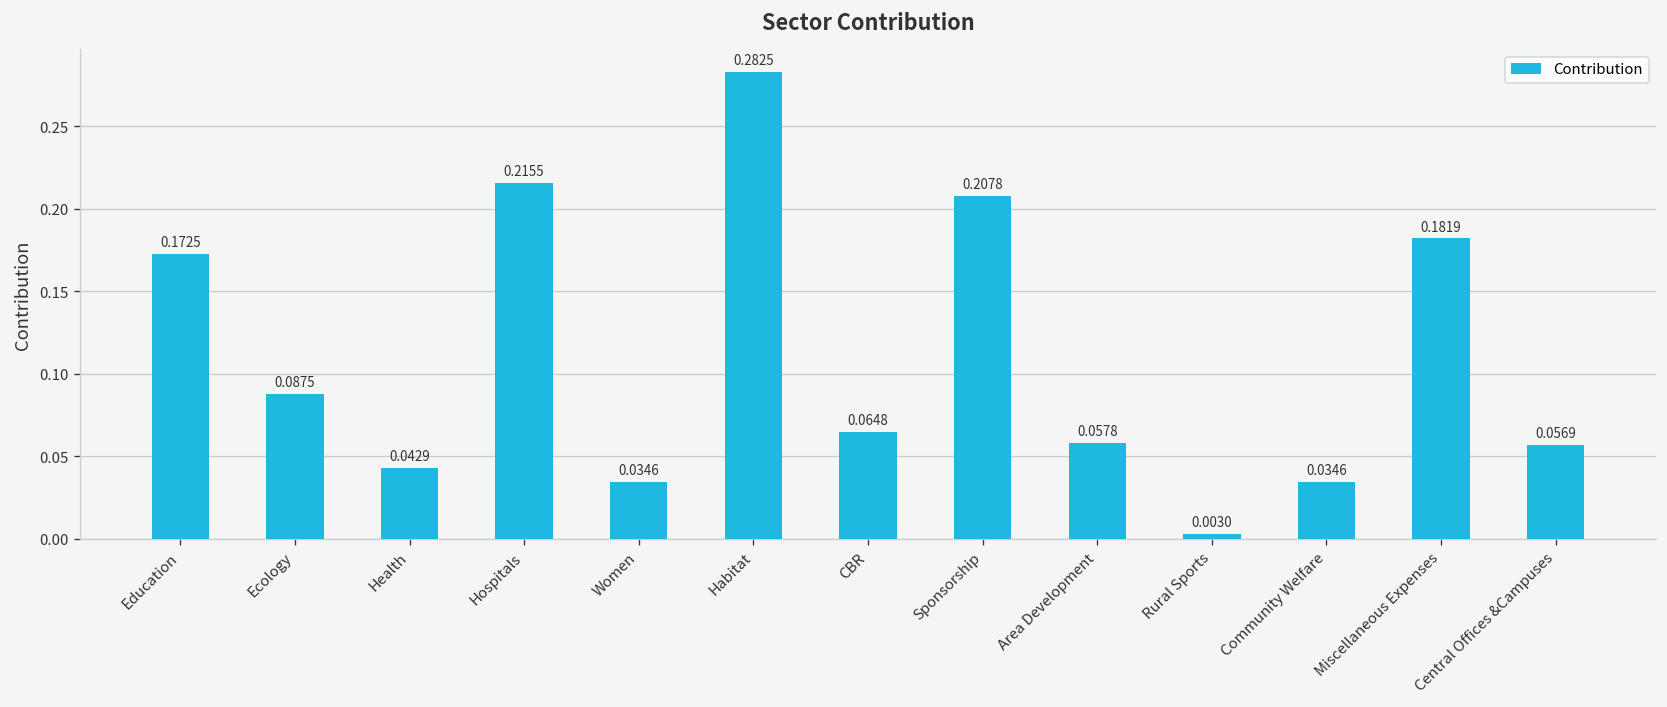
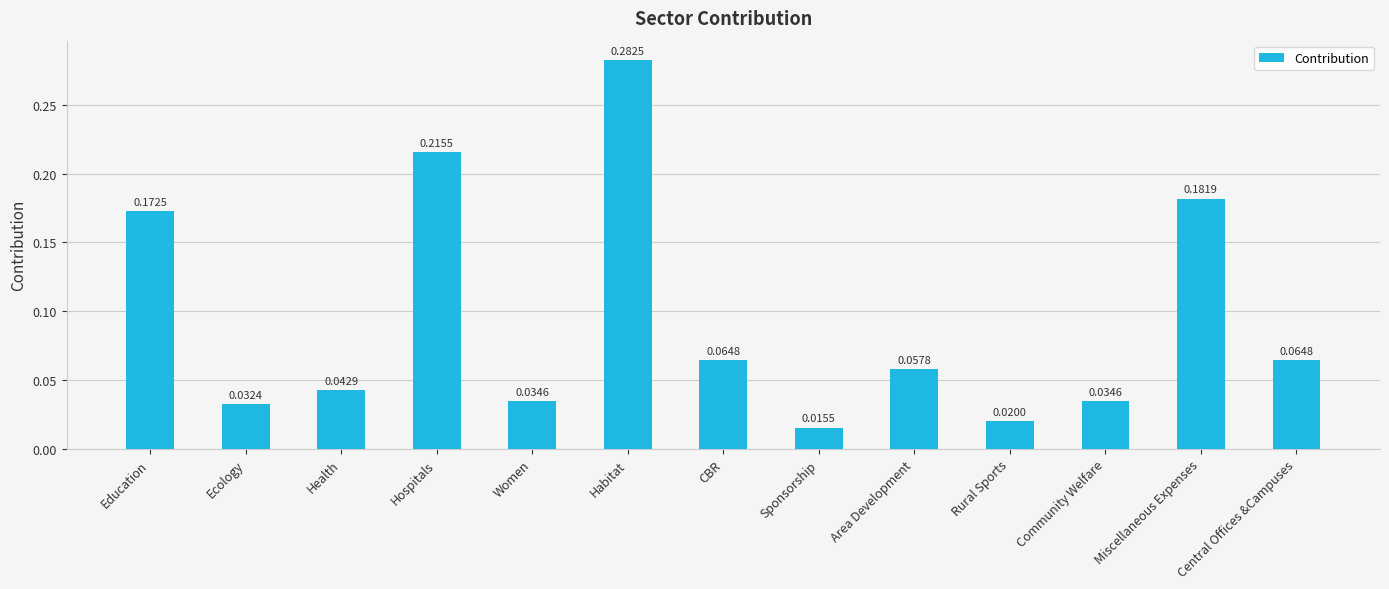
Ecology: 0.0875 -> 0.0324
Sponsorship: 0.2078 -> 0.0155
Rural Sports: 0.0030 -> 0.0200
Central Offices &Campuses: 0.0569 -> 0.0648
